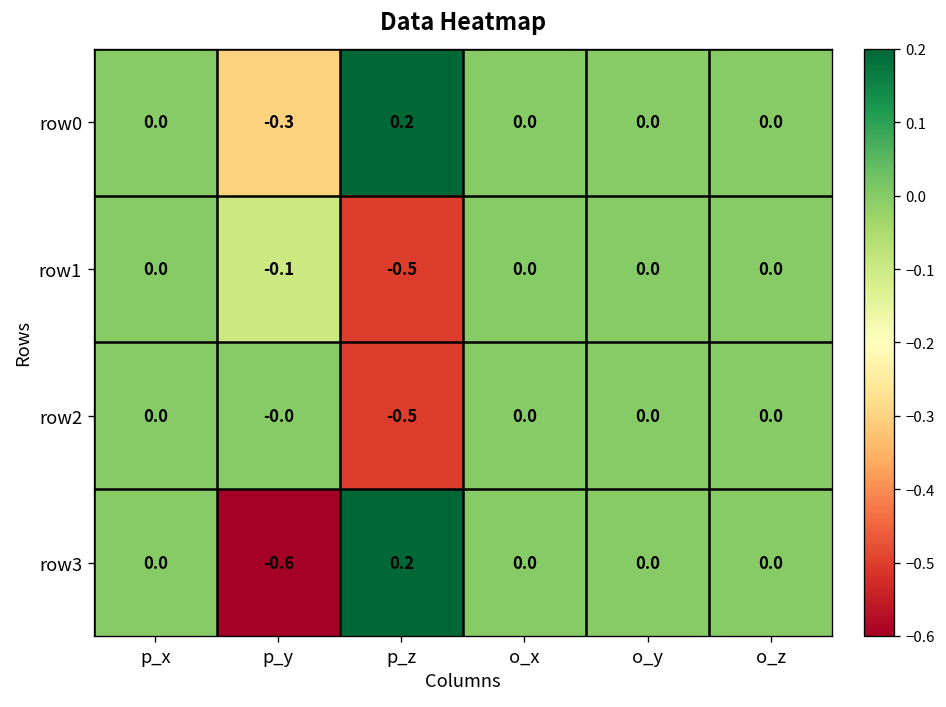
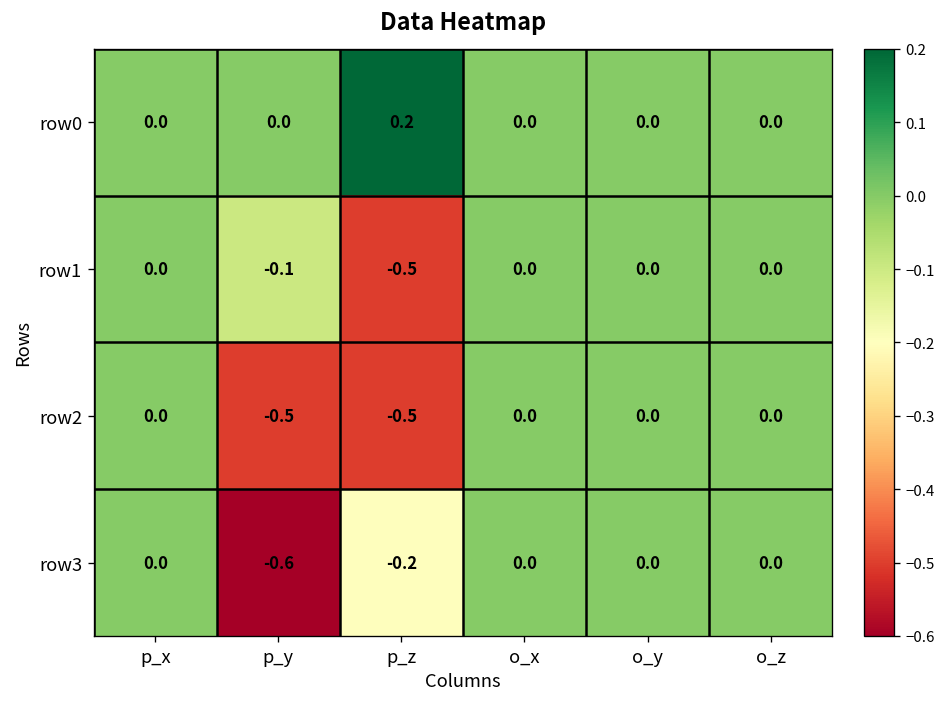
row0, p_y: -0.3 -> 0.0
row2, p_y: -0.0 -> -0.5
row3, p_z: 0.2 -> -0.2
